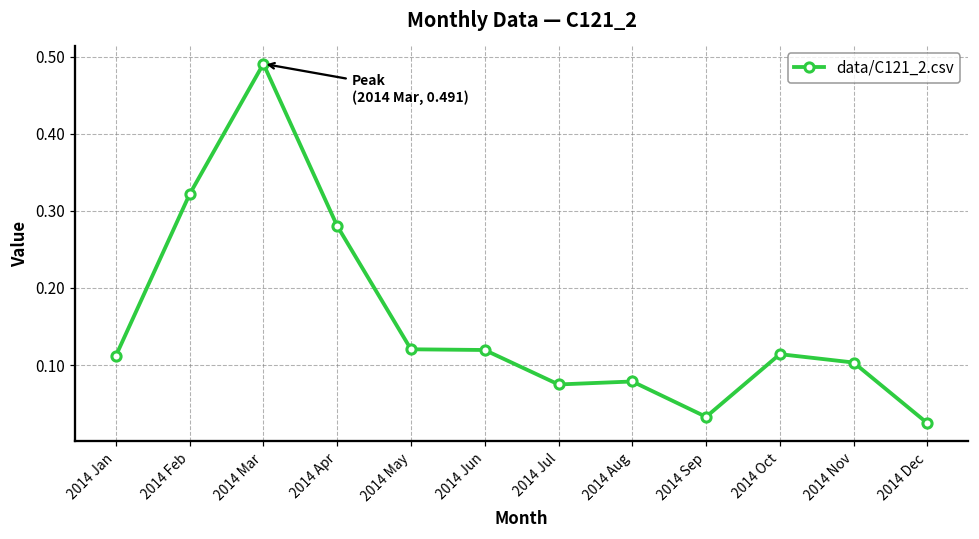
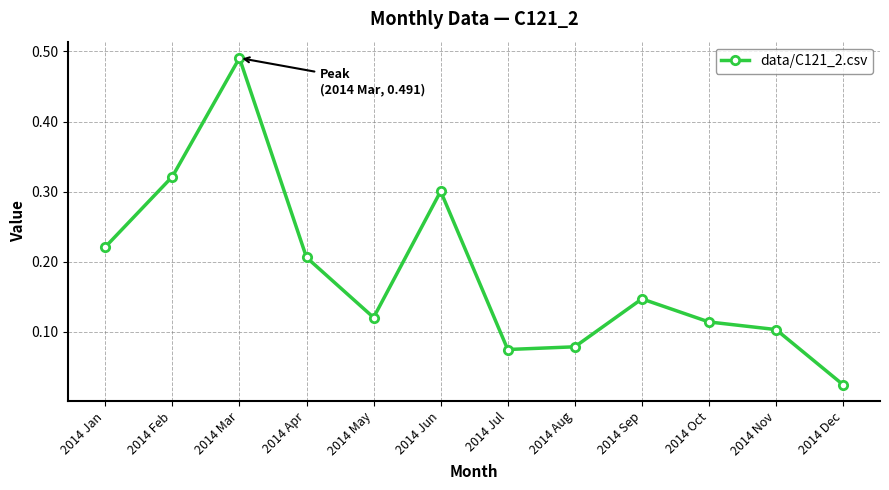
2014 Jan: 0.11 -> 0.22
2014 Apr: 0.28 -> 0.21
2014 Jun: 0.12 -> 0.30
2014 Sep: 0.03 -> 0.15
